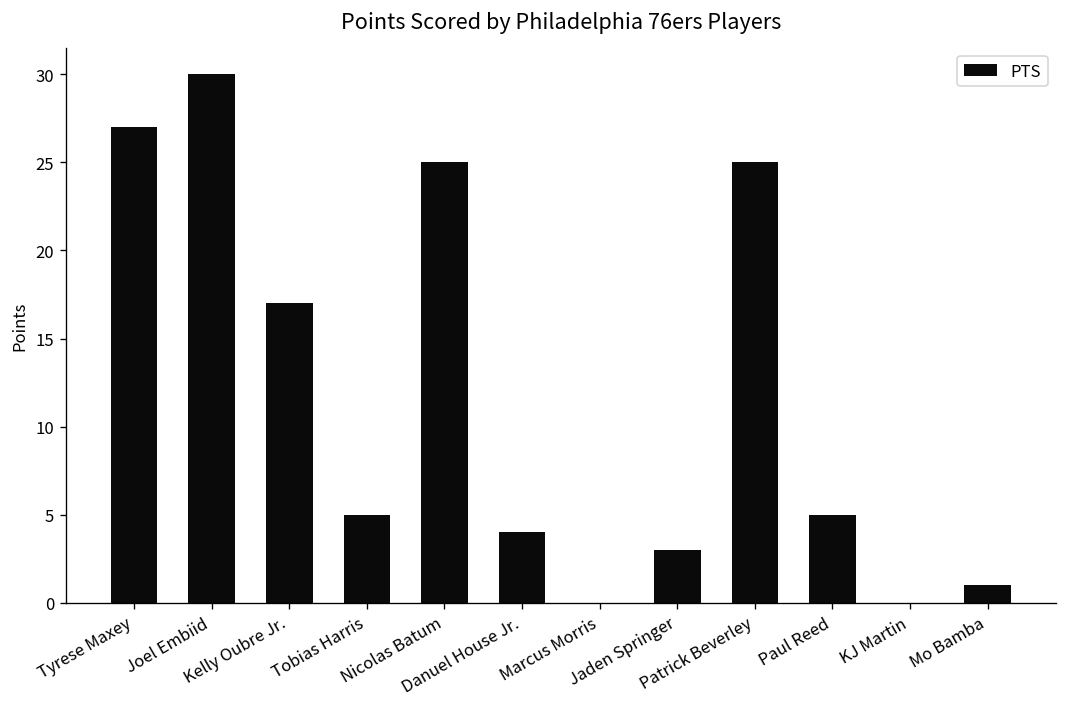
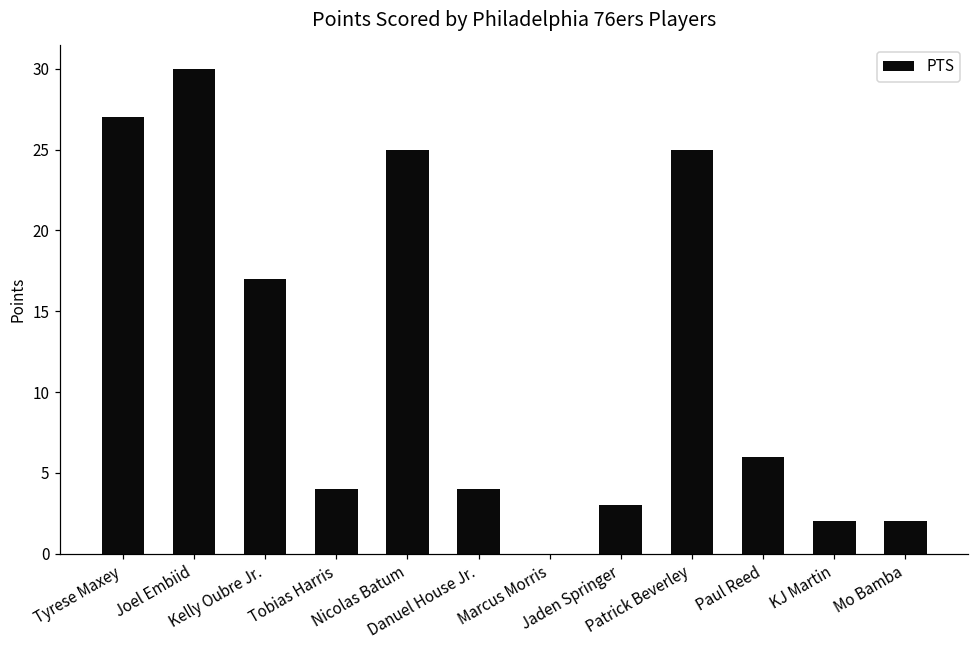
Tobias Harris: 5 -> 4
Paul Reed: 5 -> 6
KJ Martin: 0 -> 2
Mo Bamba: 1 -> 2
